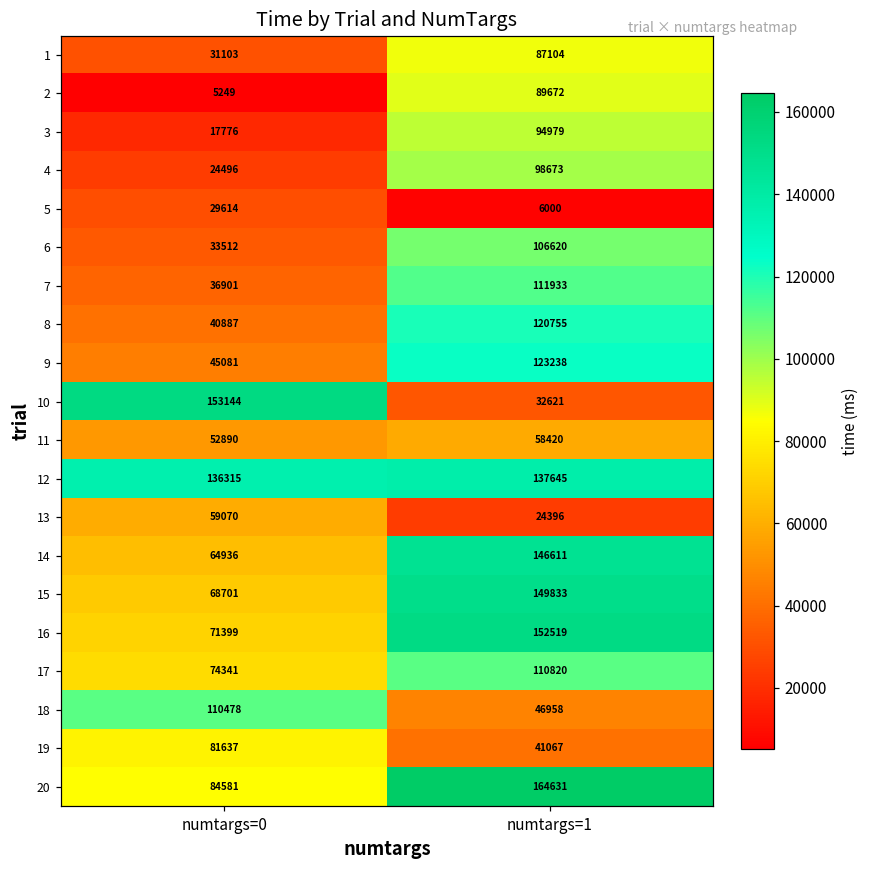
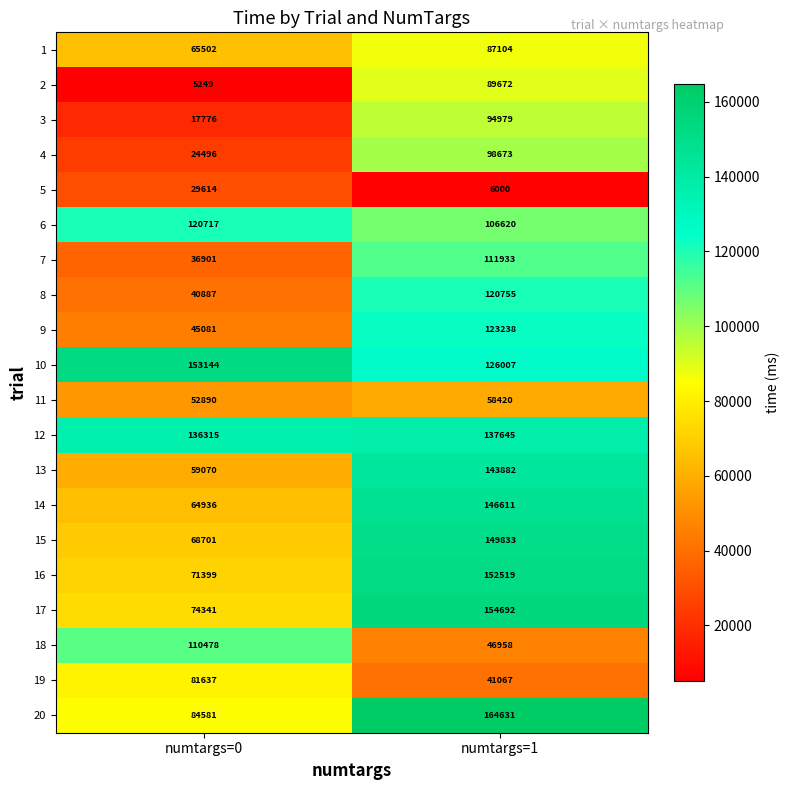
1, numtargs=0: 31103 -> 65502
6, numtargs=0: 33512 -> 120717
10, numtargs=1: 32621 -> 126007
13, numtargs=1: 24396 -> 143882
17, numtargs=1: 110820 -> 154692
